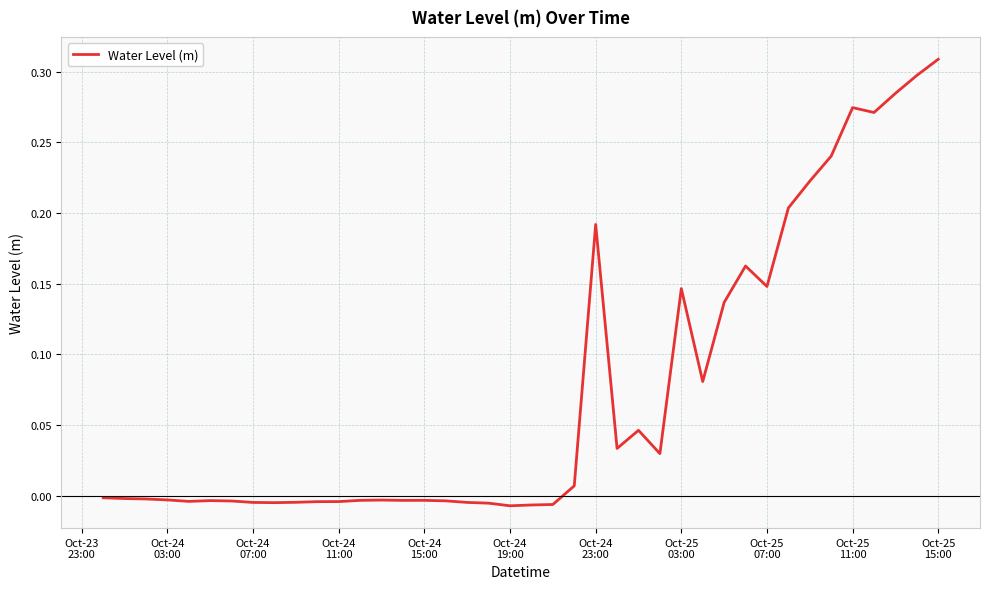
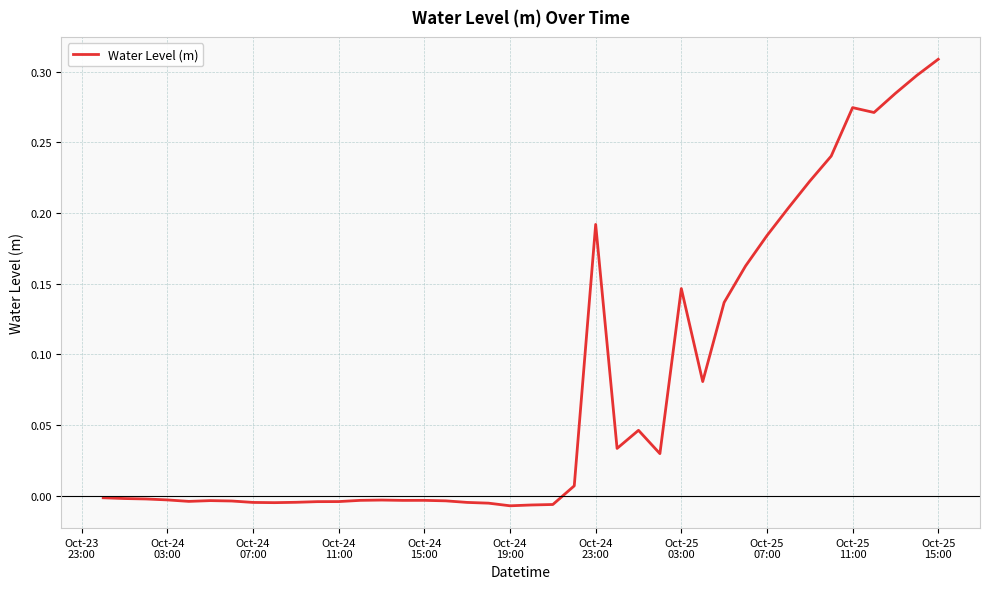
Oct-25 07:00: 0.148 -> 0.184
